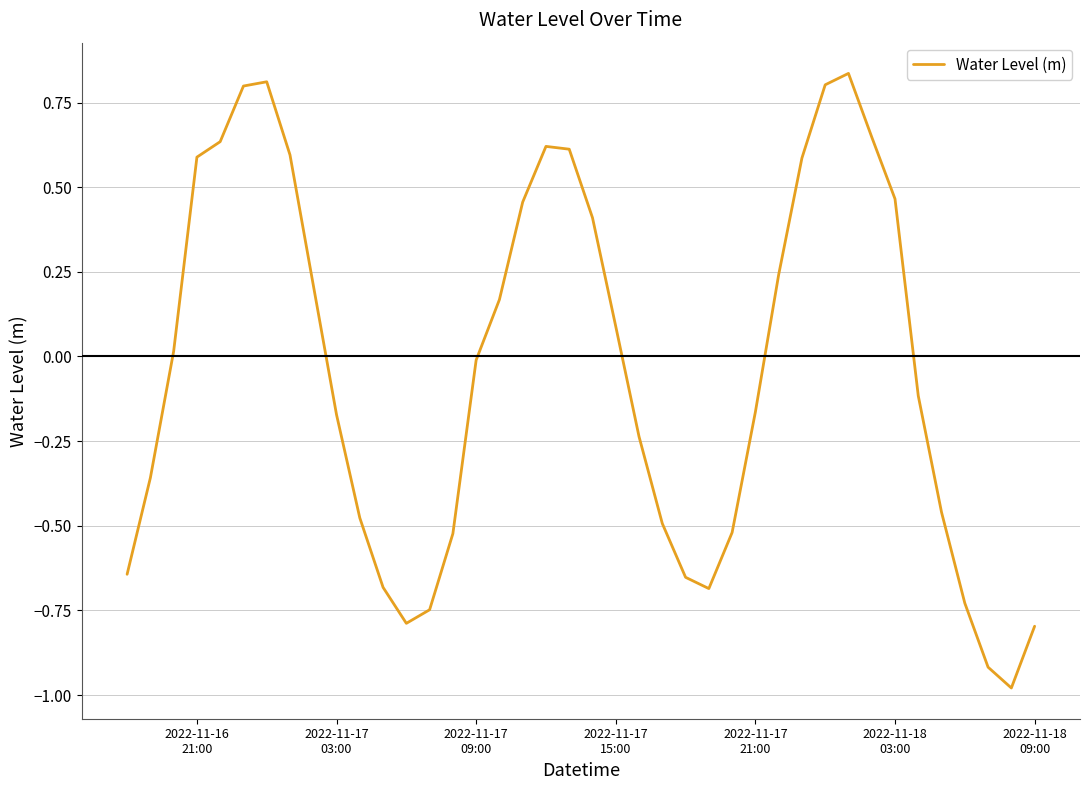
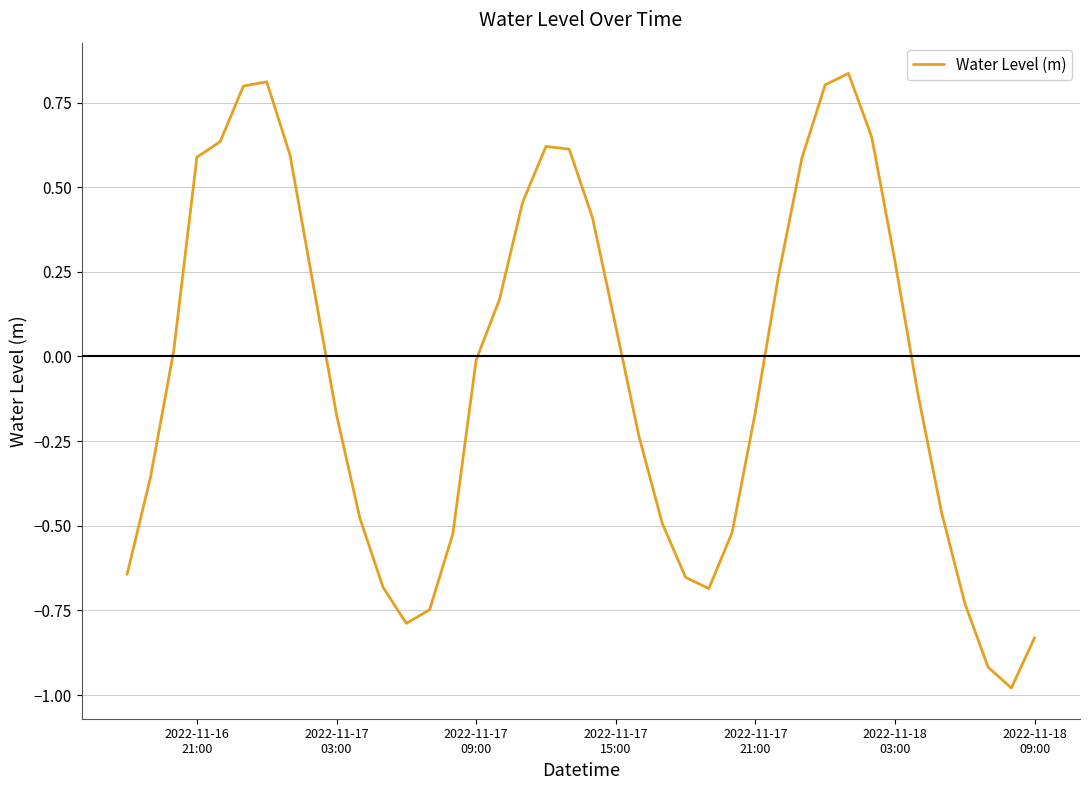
2022-11-18 03:00: 0.47 -> 0.28
2022-11-18 09:00: -0.80 -> -0.83
